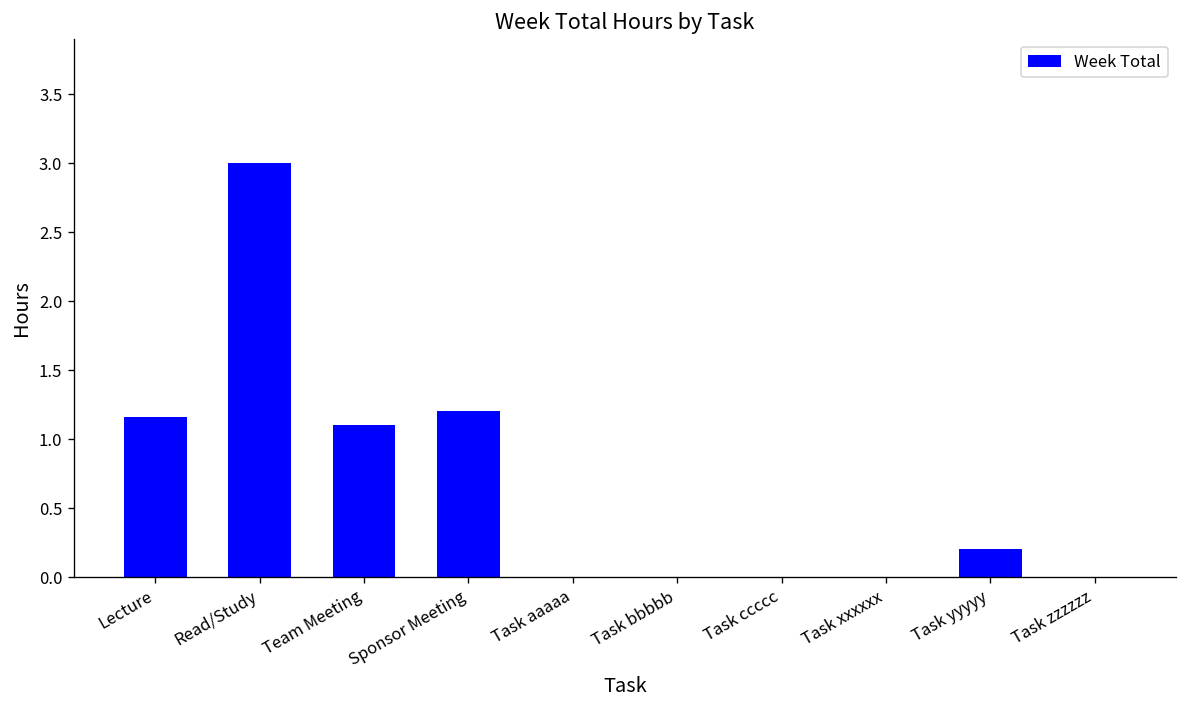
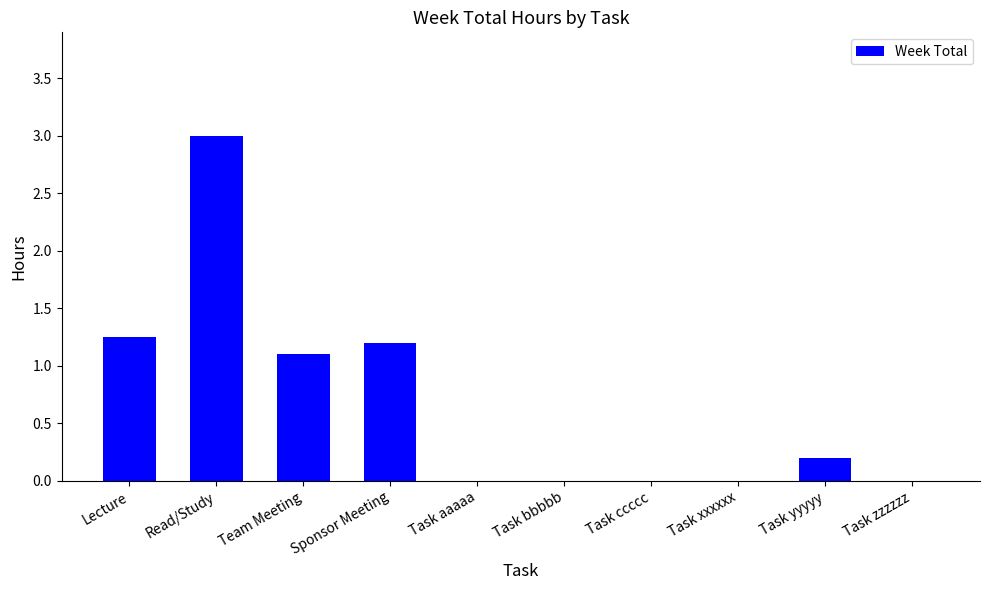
Lecture: 1.16 -> 1.25
